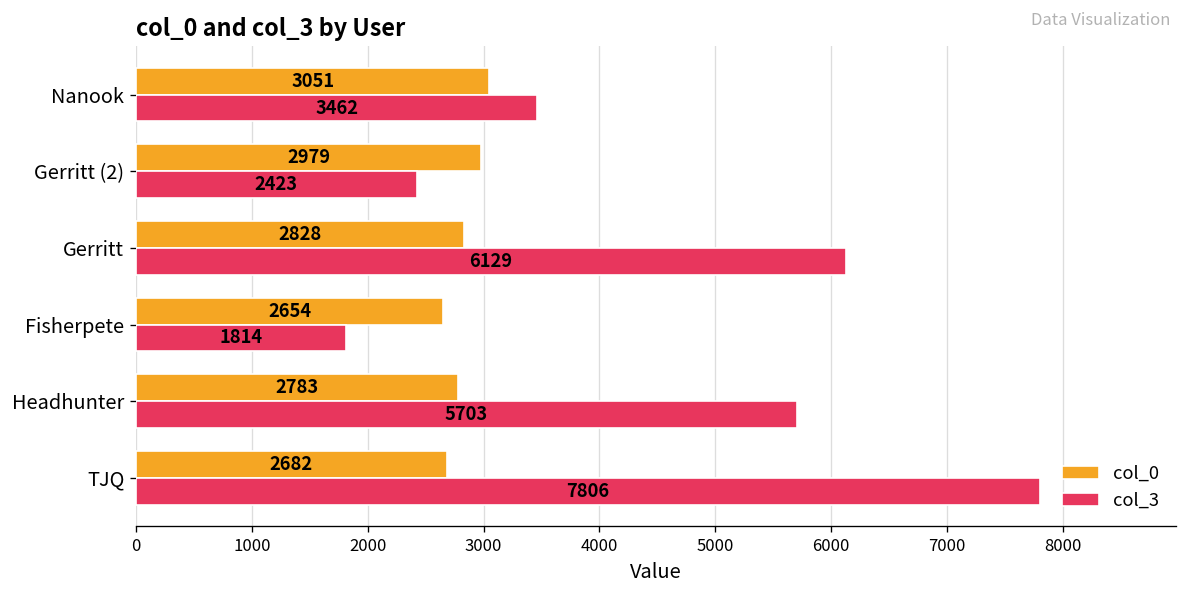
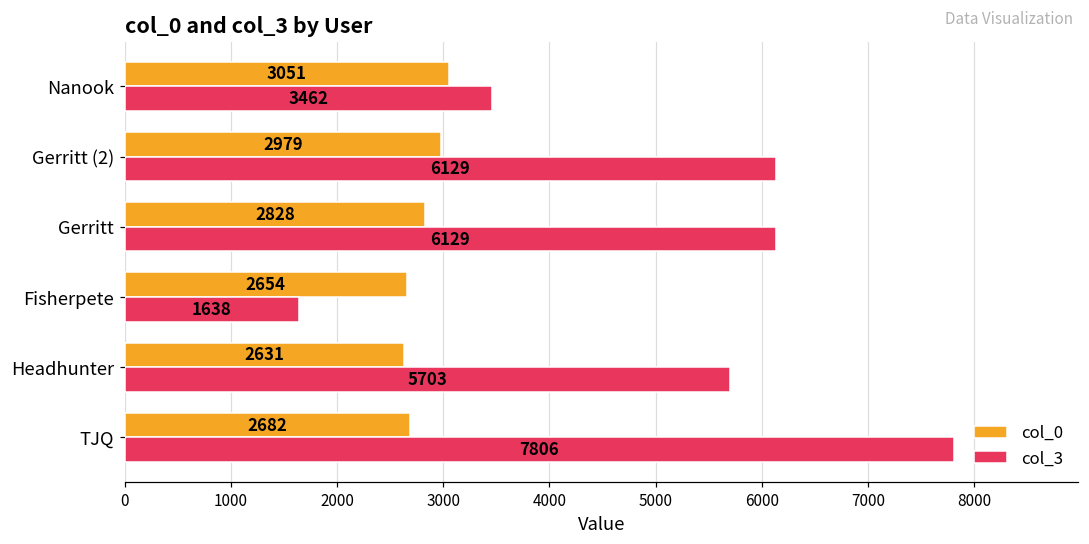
col_3, Gerritt (2): 2423 -> 6129
col_3, Fisherpete: 1814 -> 1638
col_0, Headhunter: 2783 -> 2631
